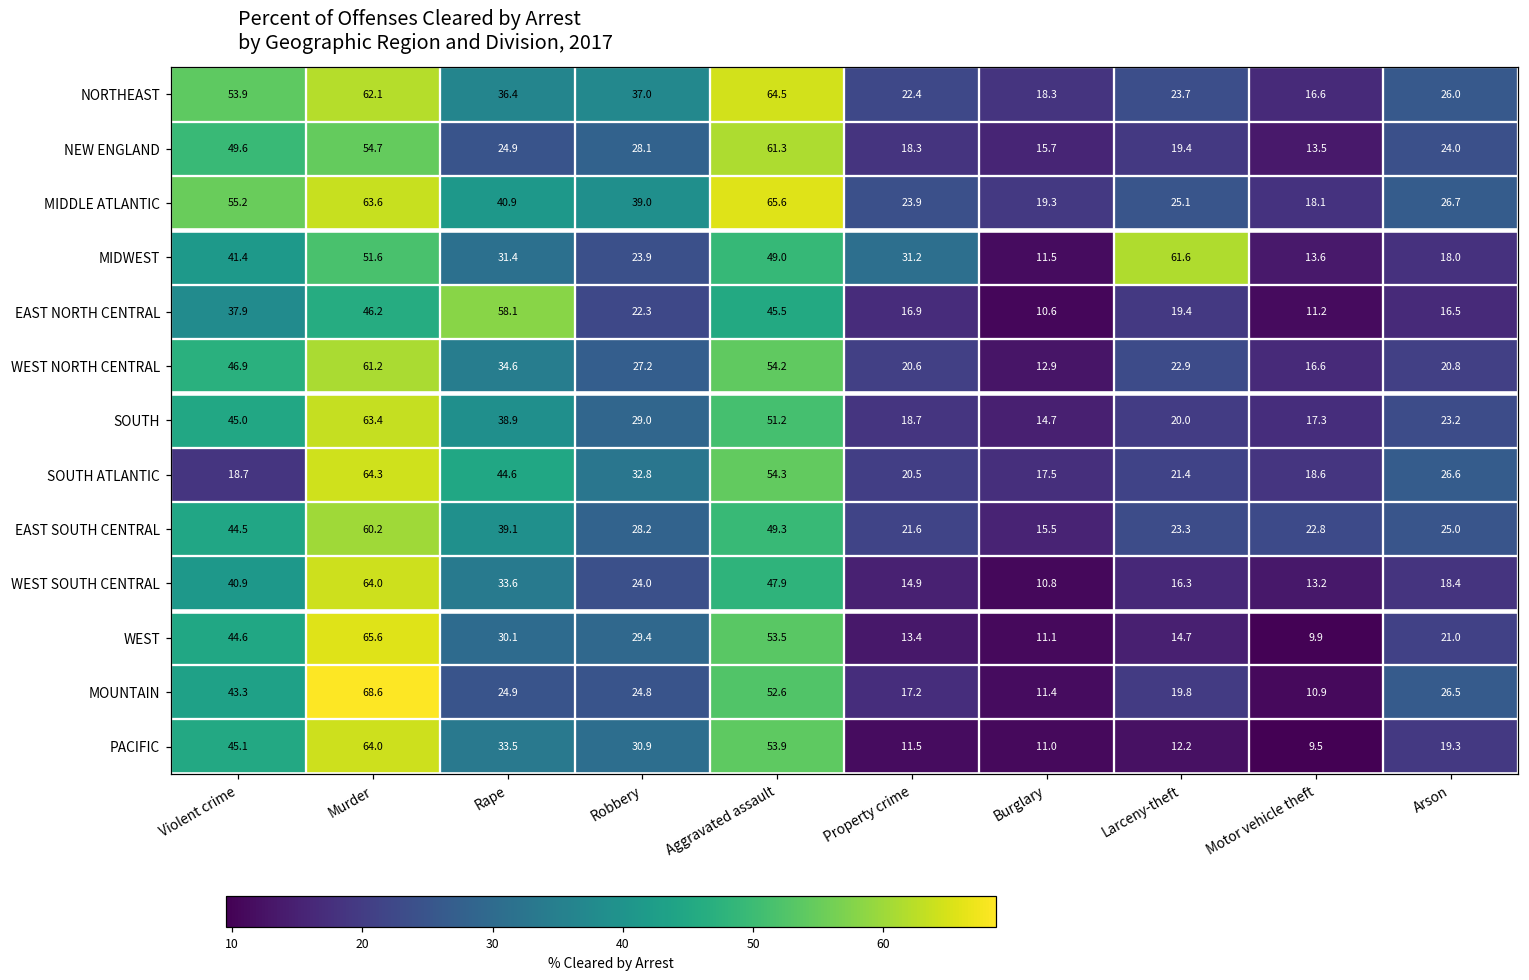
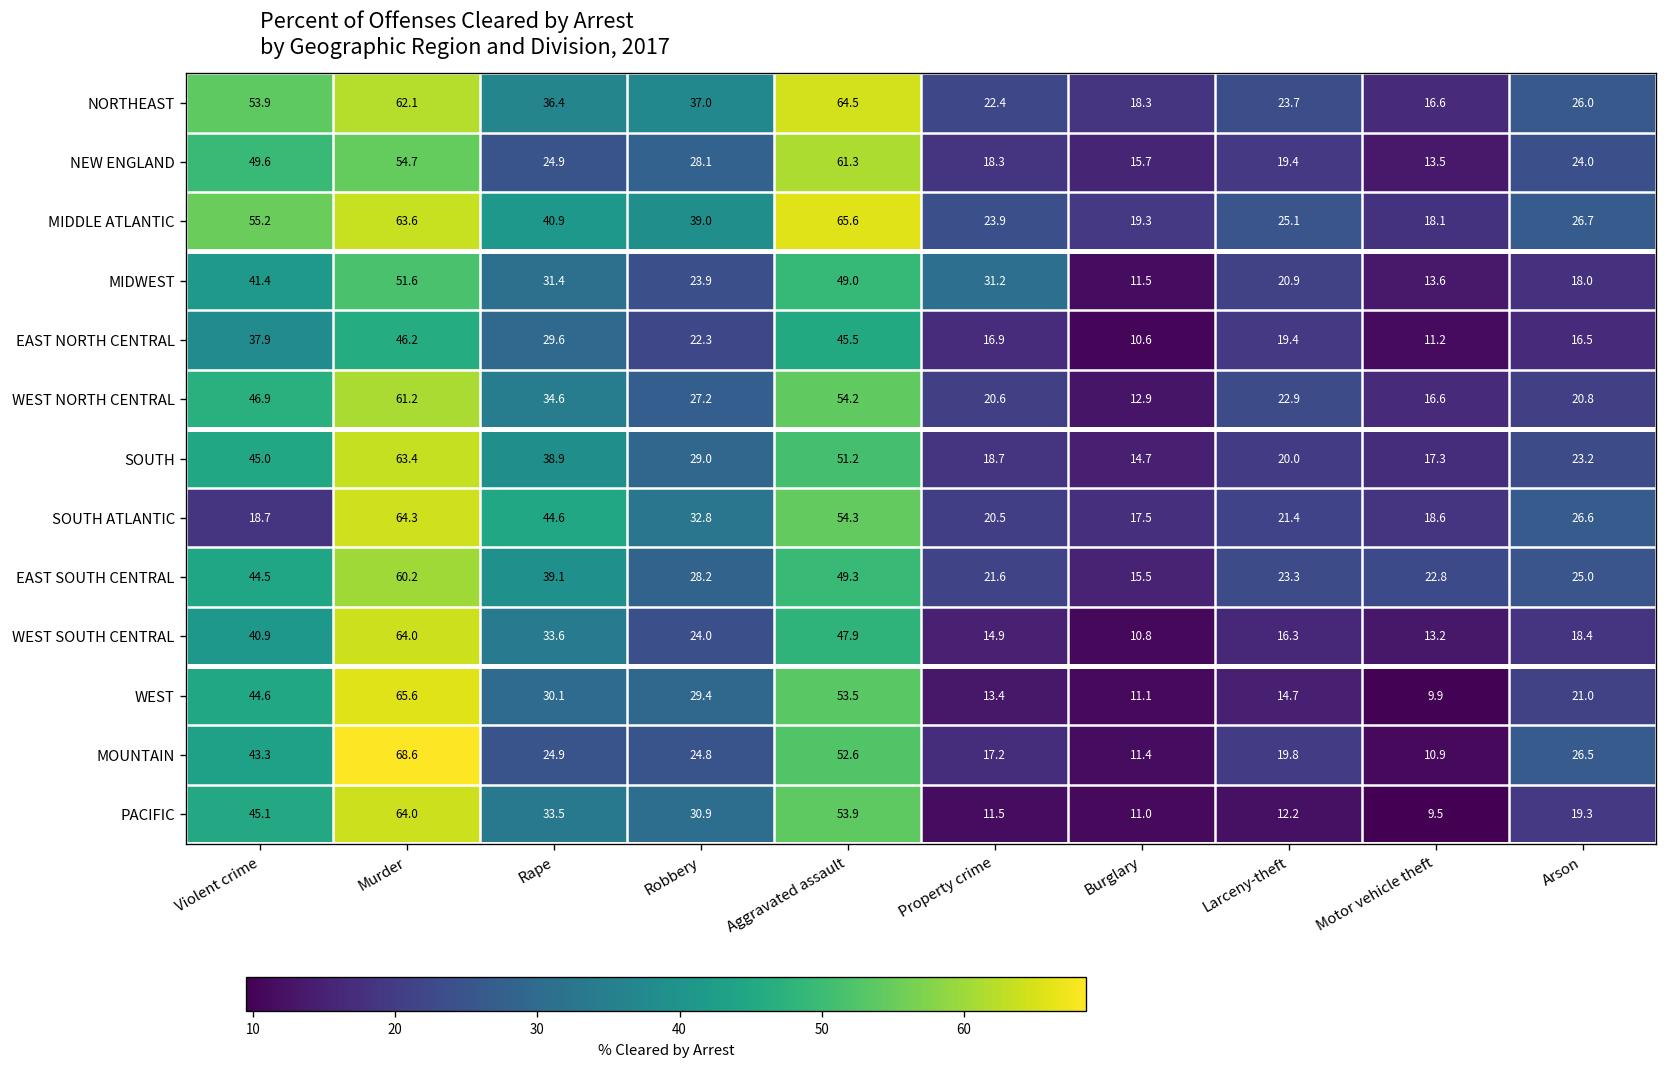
MIDWEST, Larceny-theft: 61.6 -> 20.9
EAST NORTH CENTRAL, Rape: 58.1 -> 29.6
